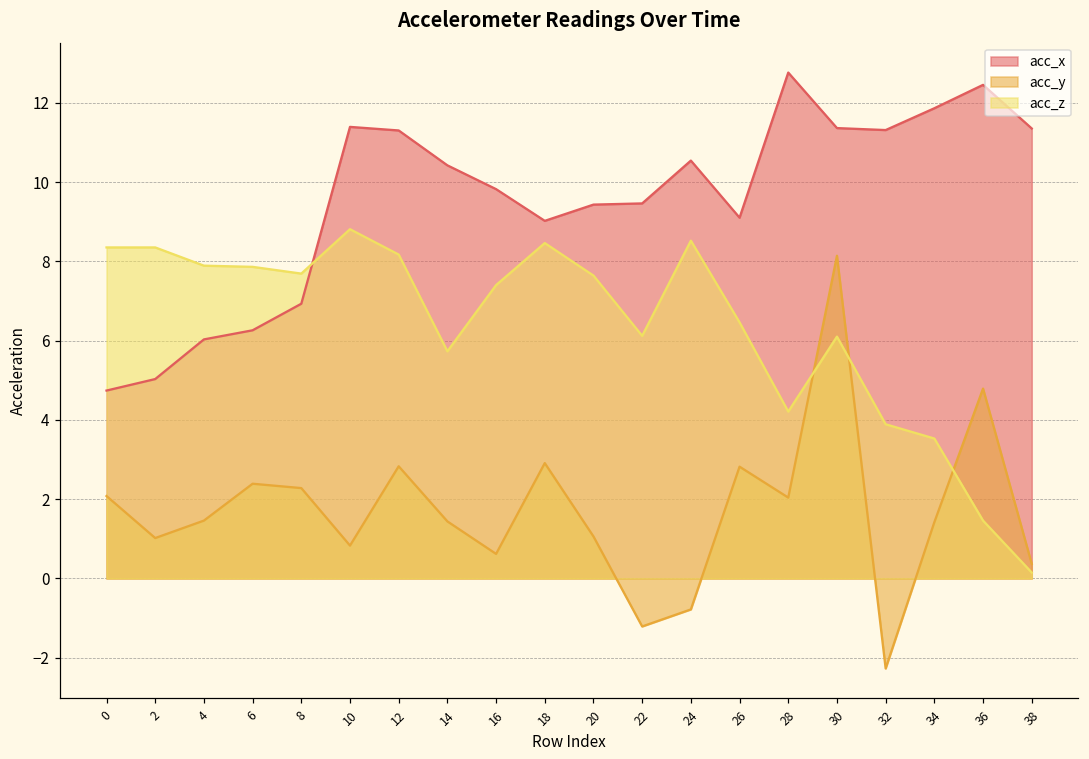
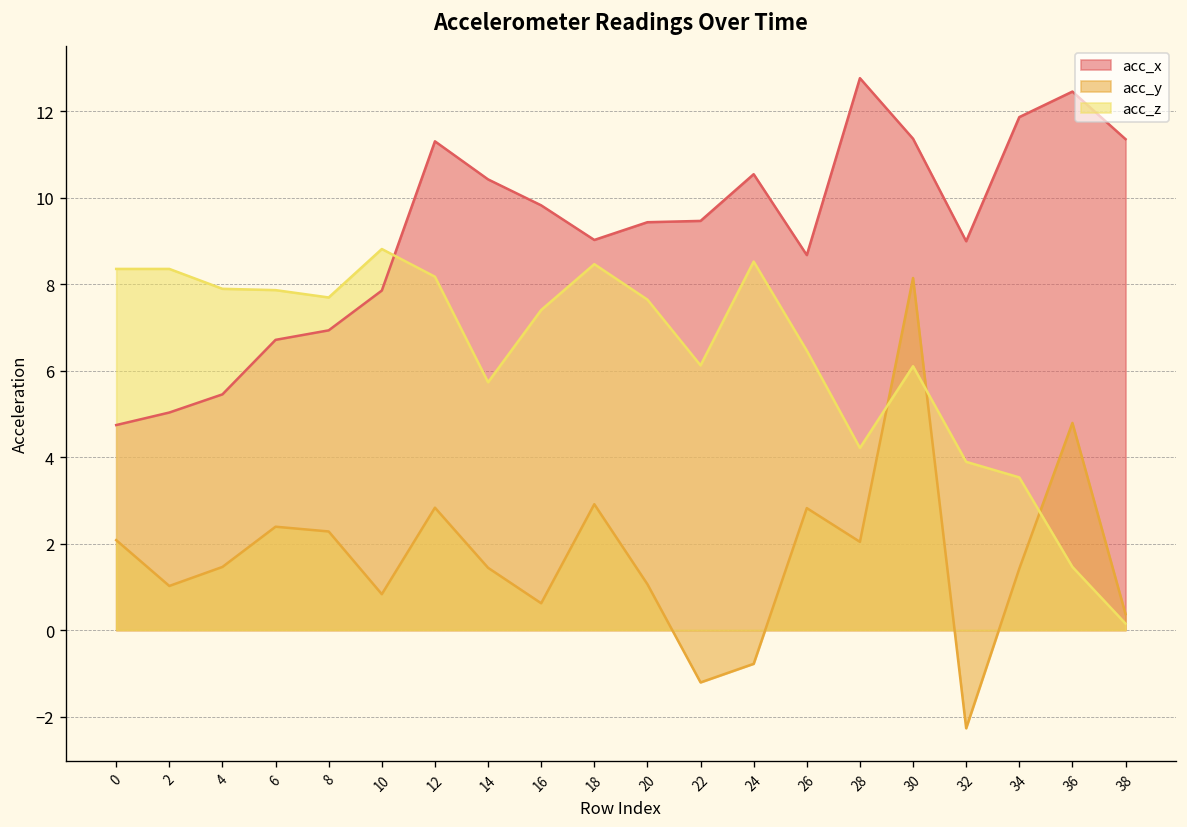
acc_x, 4: 6.0 -> 5.5
acc_x, 6: 6.3 -> 6.7
acc_x, 10: 11.4 -> 7.9
acc_x, 26: 9.1 -> 8.7
acc_x, 32: 11.3 -> 9.0
